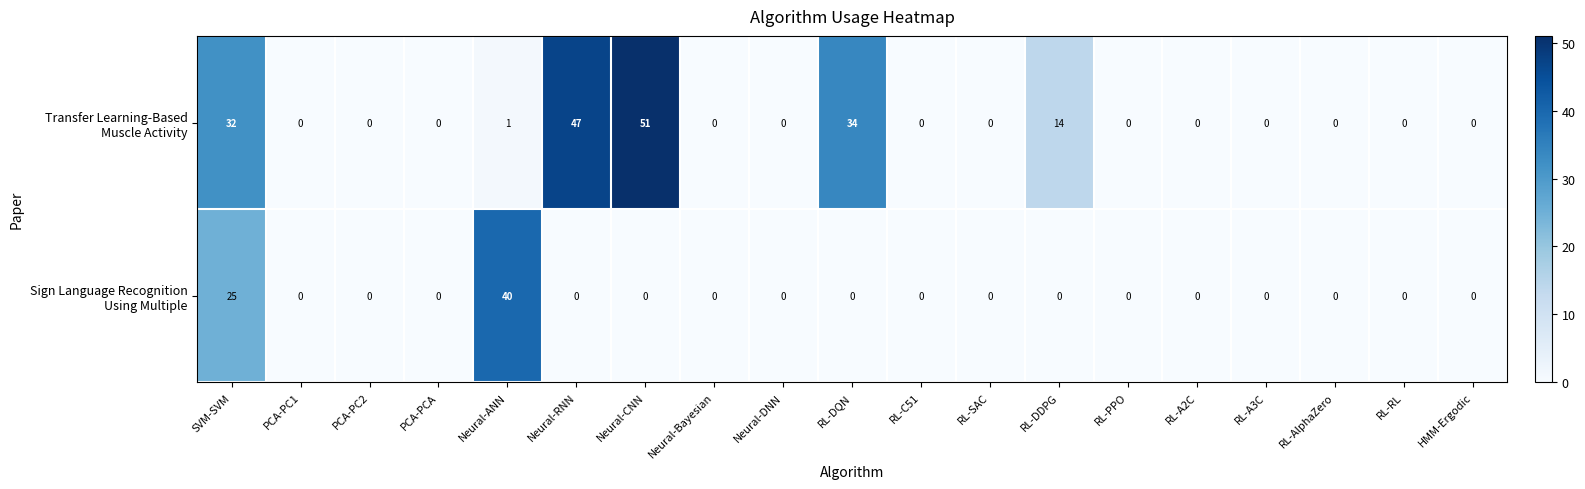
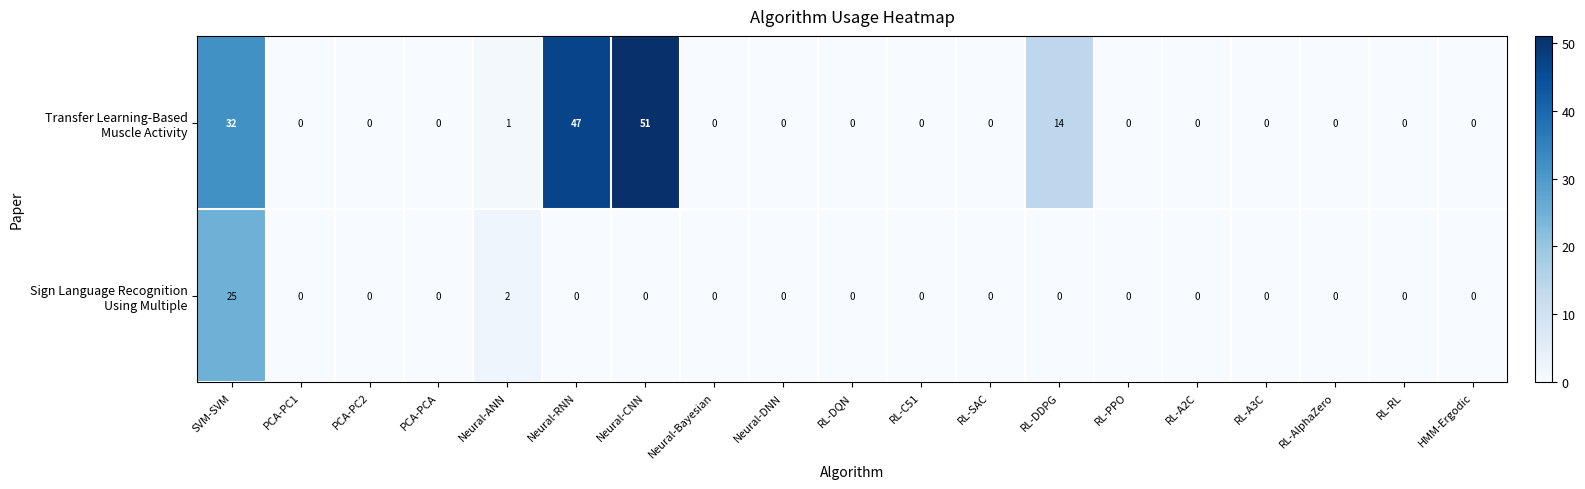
Transfer Learning-Based Muscle Activity, RL-DQN: 34 -> 0
Sign Language Recognition Using Multiple, Neural-ANN: 40 -> 2
